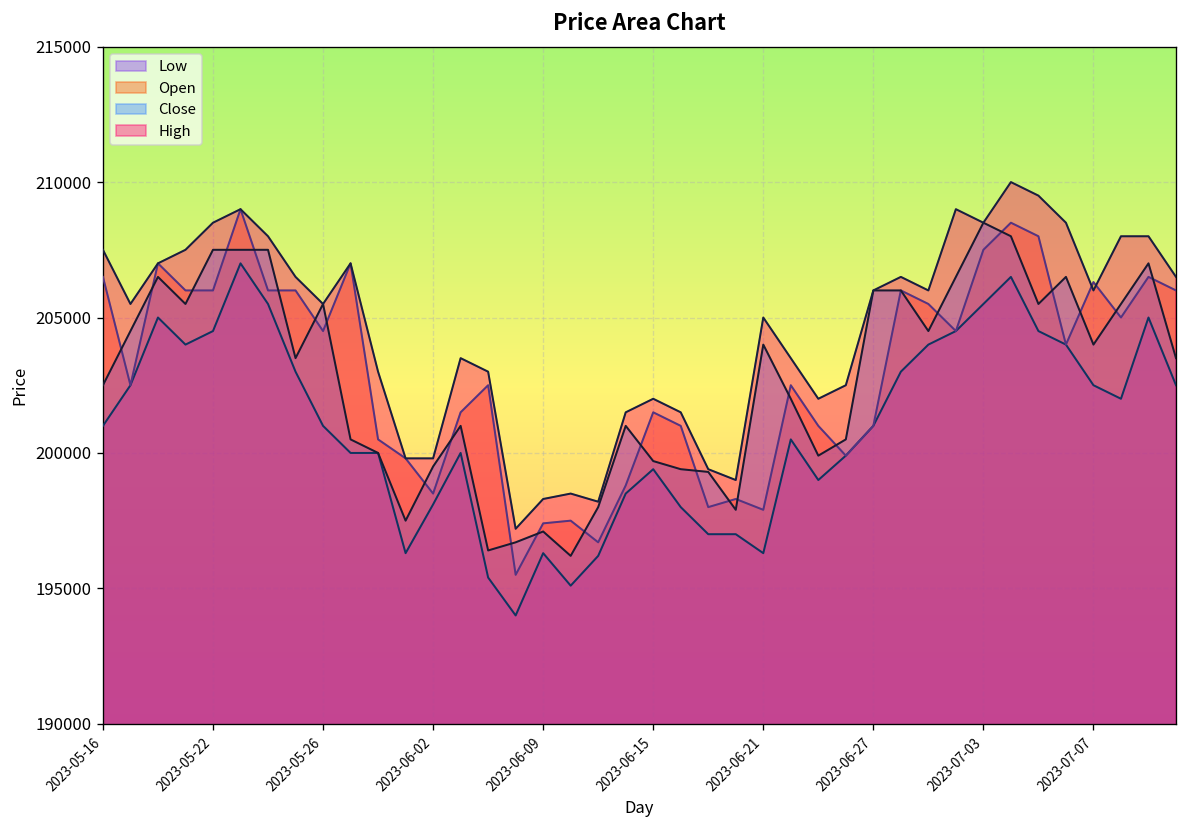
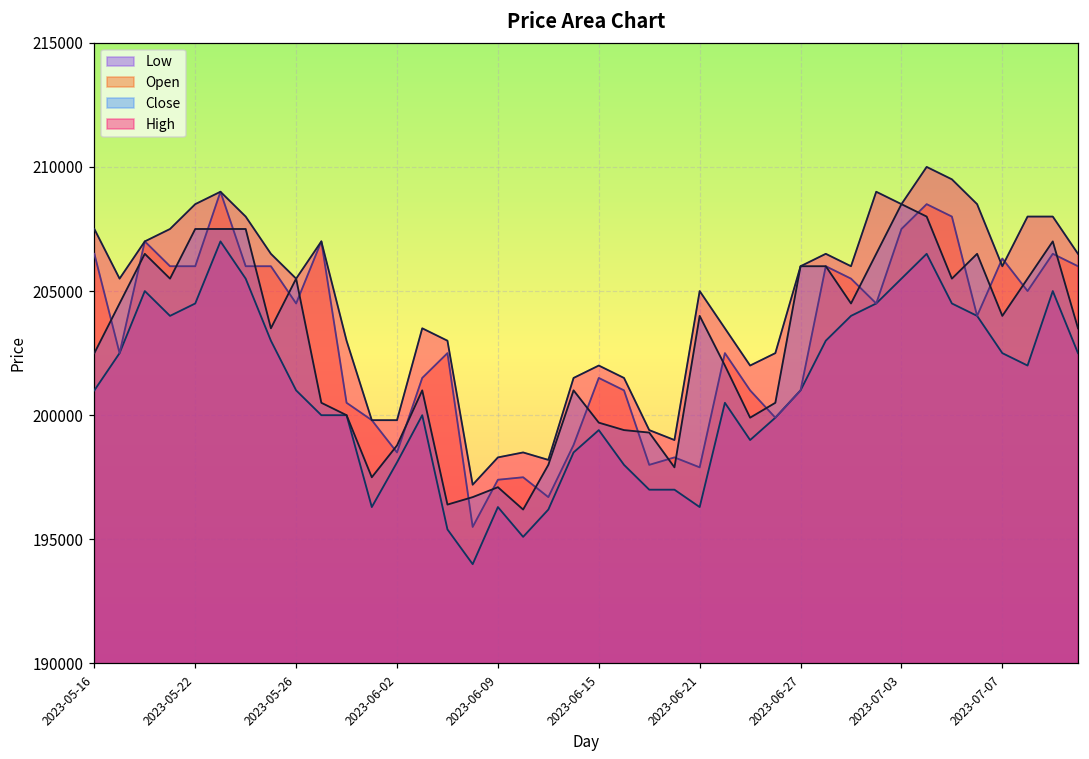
Close, 2023-06-02: 199500 -> 198800
